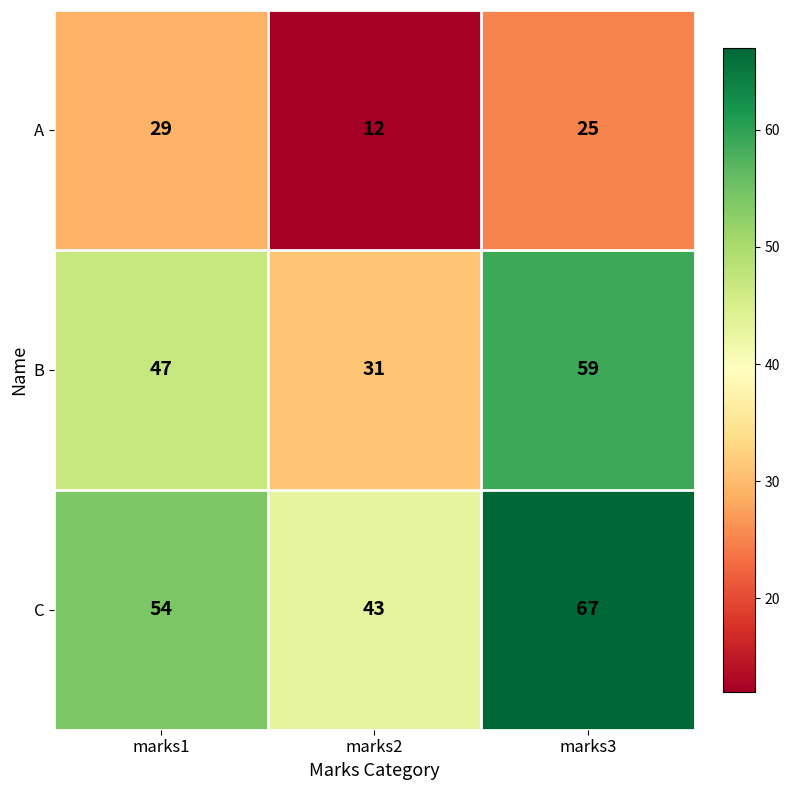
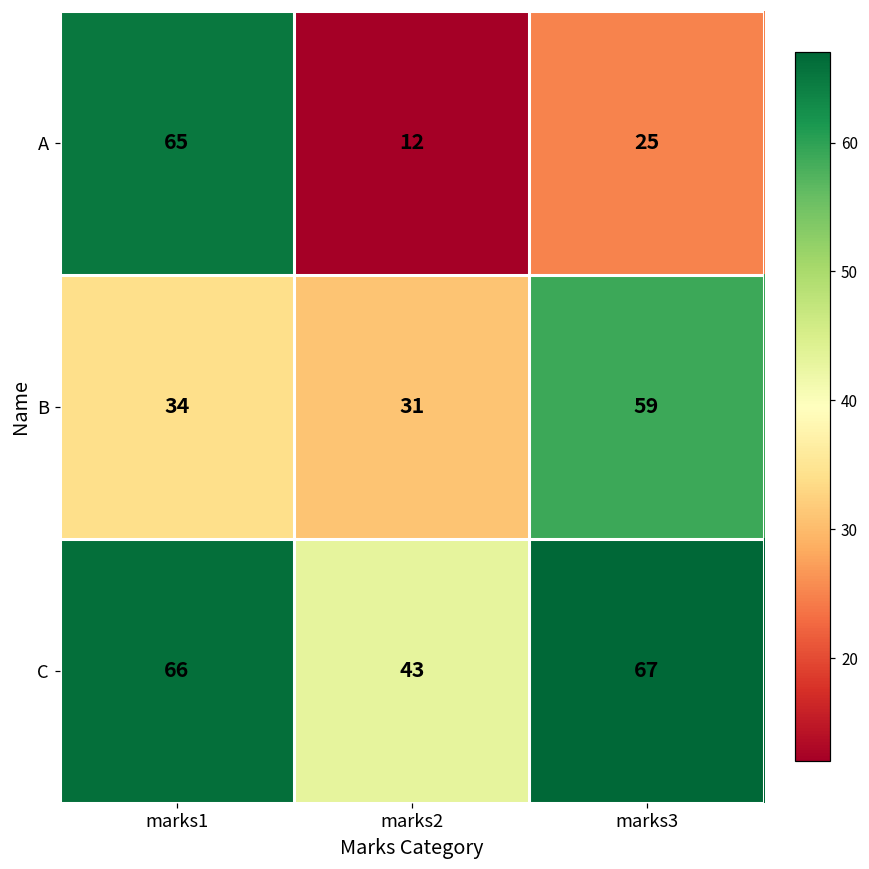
A, marks1: 29 -> 65
B, marks1: 47 -> 34
C, marks1: 54 -> 66
